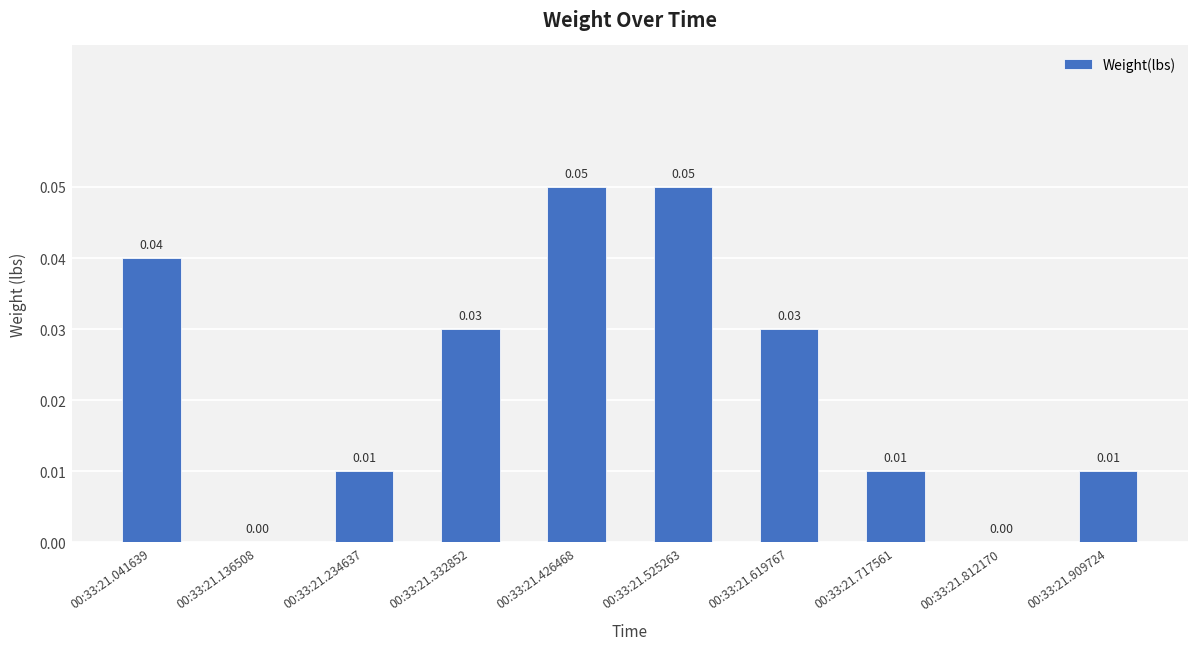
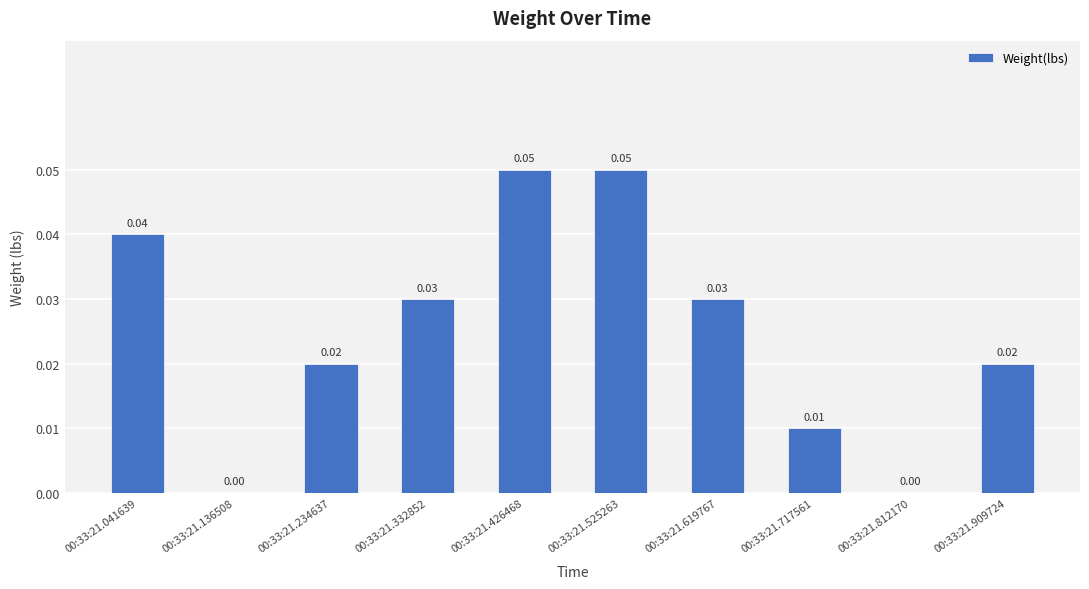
00:33:21.234637: 0.01 -> 0.02
00:33:21.909724: 0.01 -> 0.02
